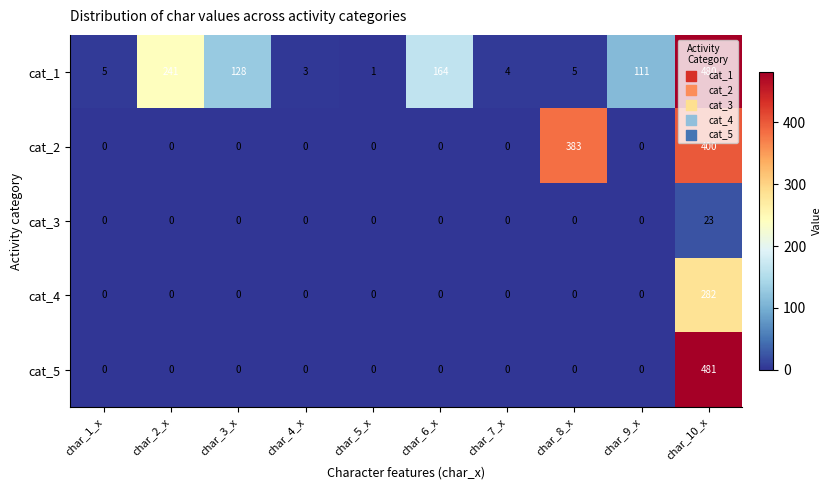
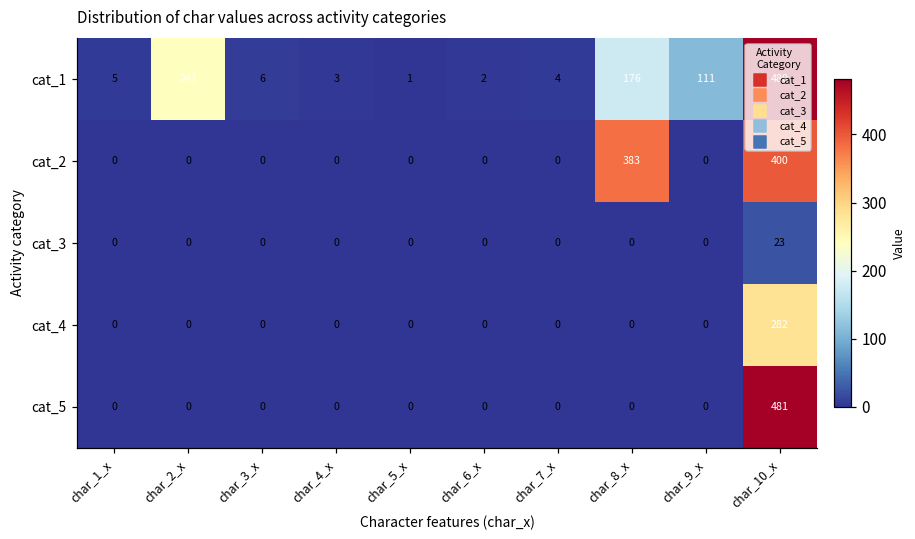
cat_1, char_3_x: 128 -> 6
cat_1, char_6_x: 164 -> 2
cat_1, char_8_x: 5 -> 176
